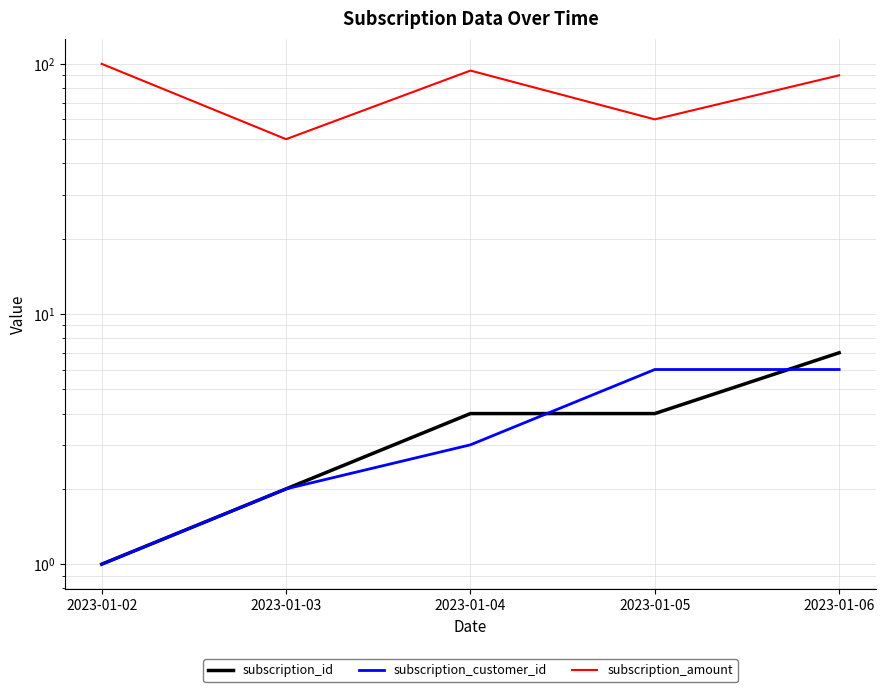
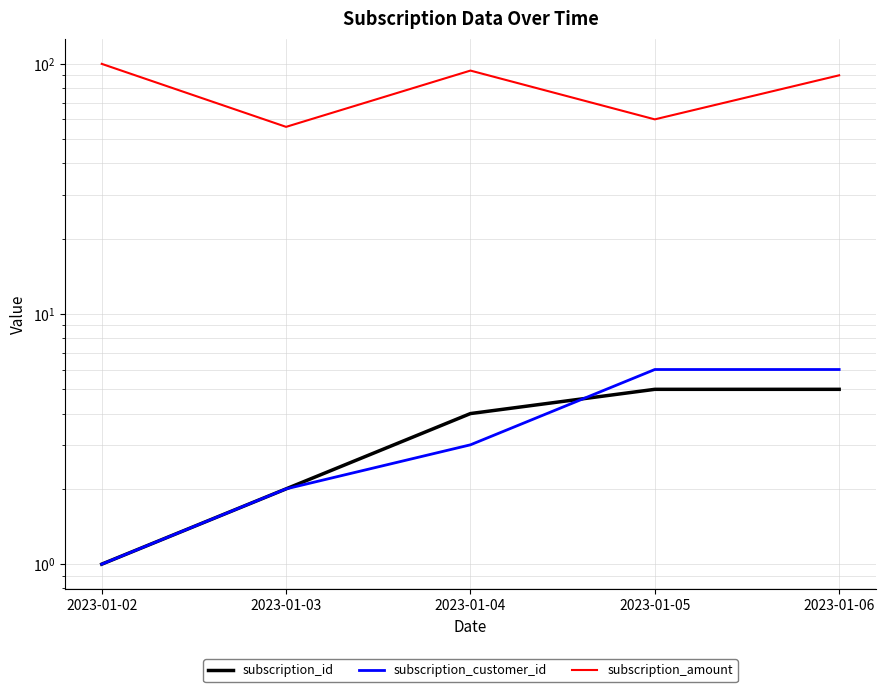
subscription_amount, 2023-01-03: 50 -> 56
subscription_id, 2023-01-05: 4 -> 5
subscription_id, 2023-01-06: 7 -> 5
